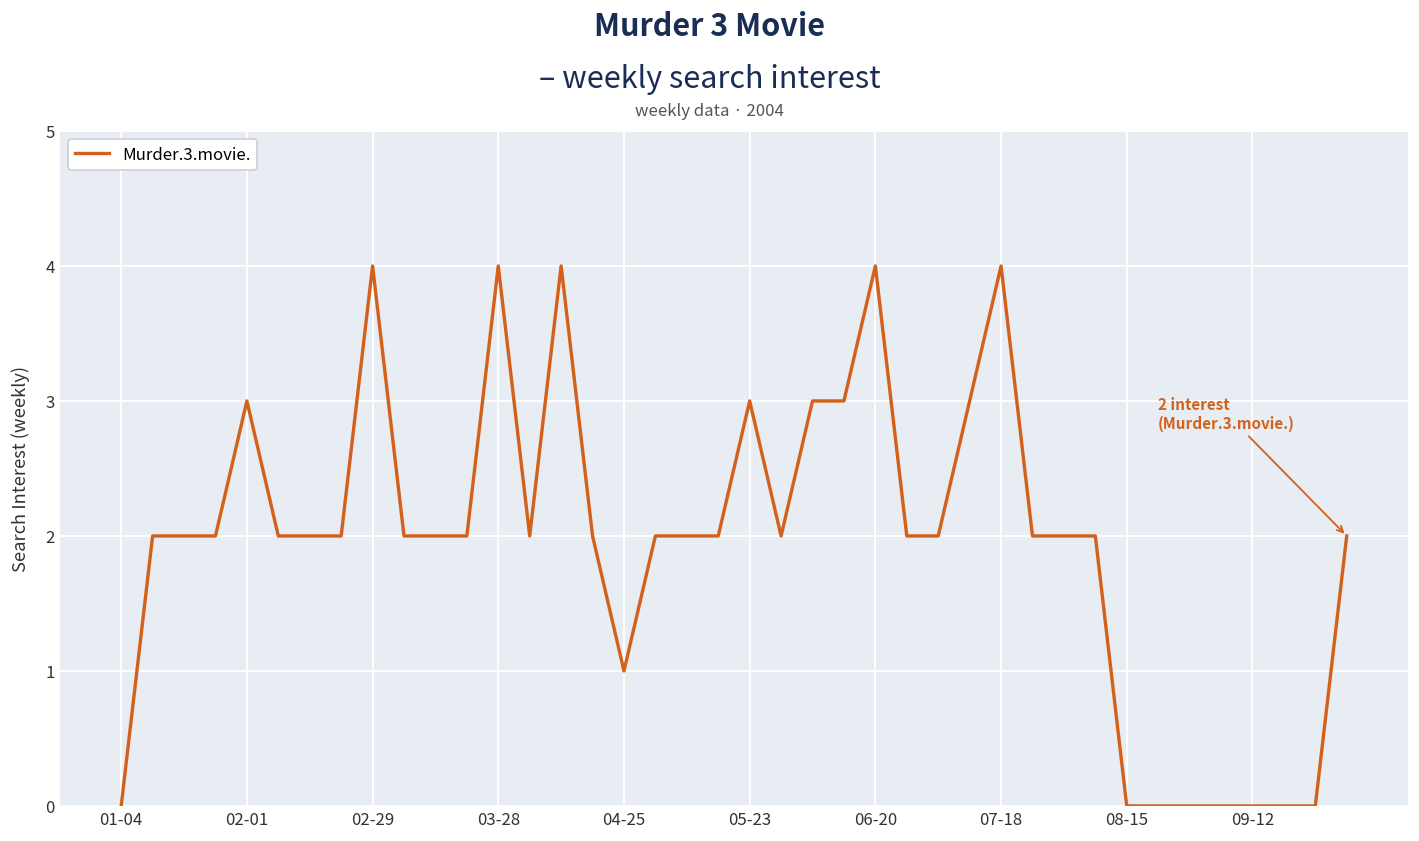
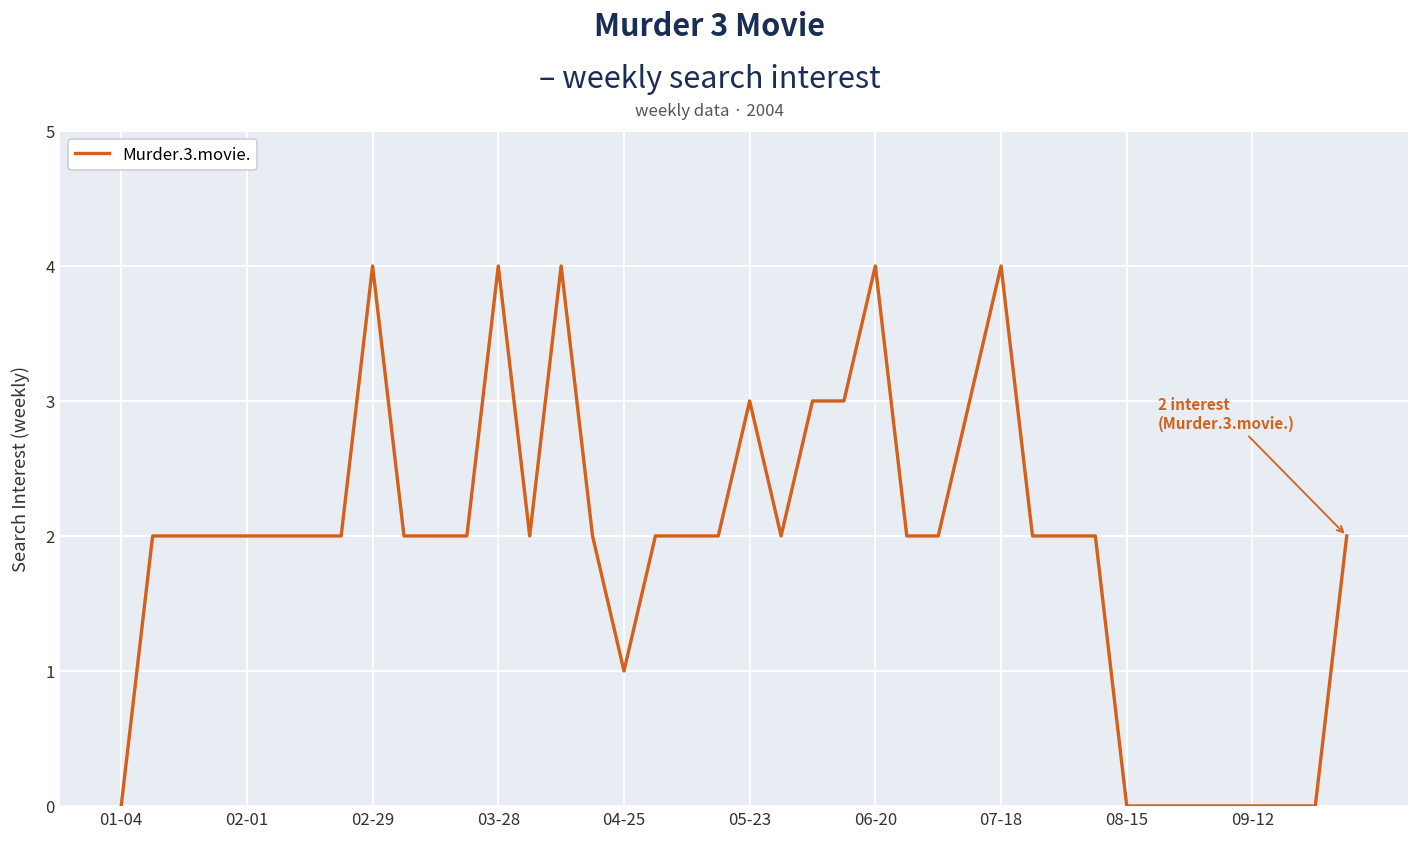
02-01: 3 -> 2
